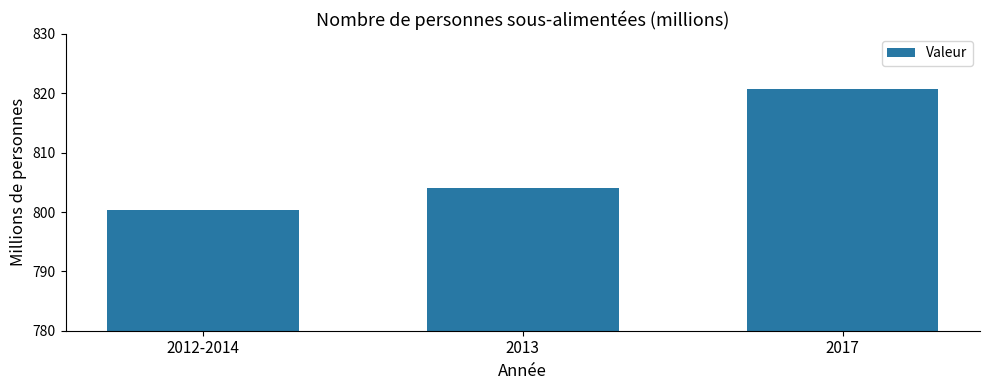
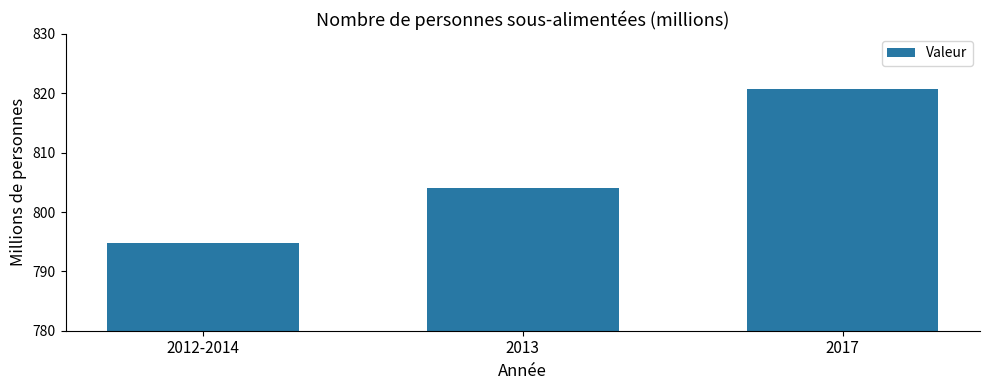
2012-2014: 800 -> 795
